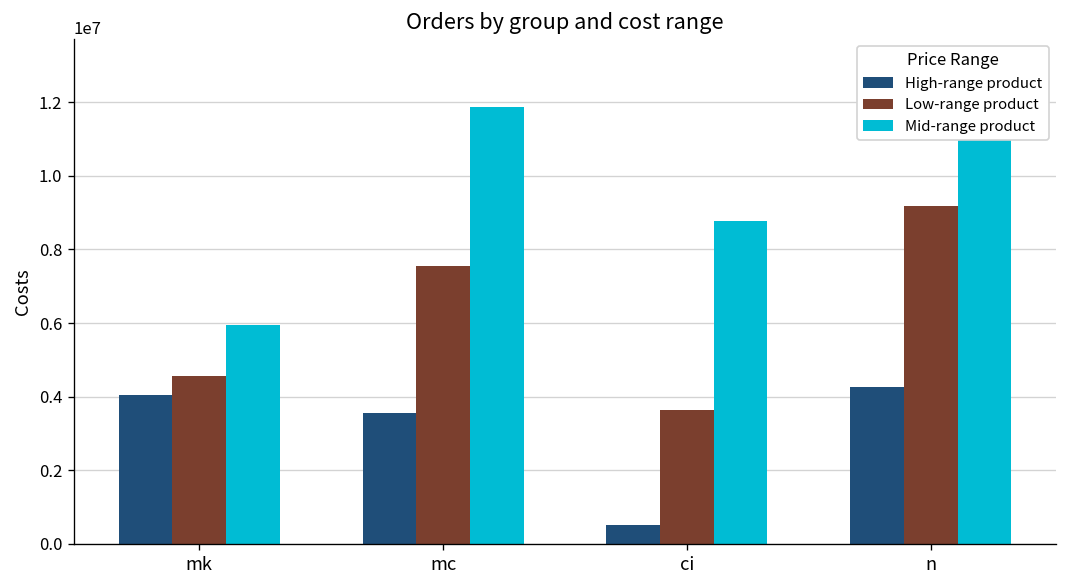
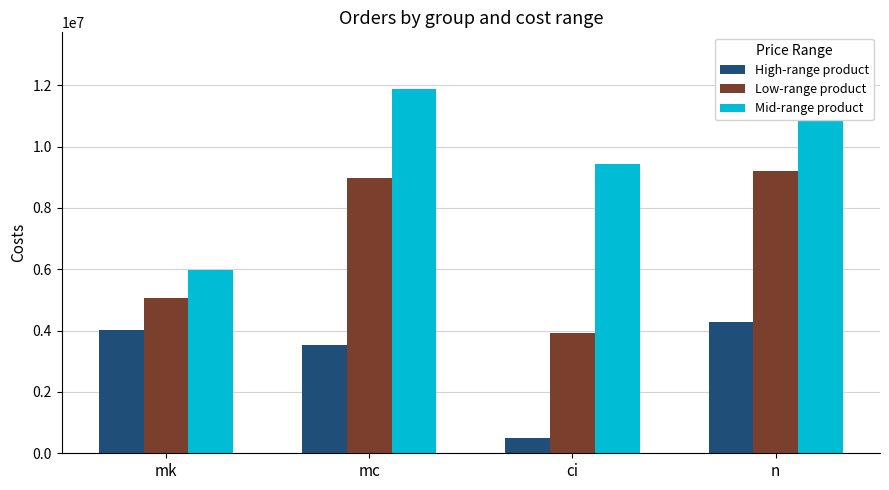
Low-range product, mk: 4600000 -> 5100000
Low-range product, mc: 7500000 -> 9000000
Low-range product, ci: 3600000 -> 3900000
Mid-range product, ci: 8800000 -> 9400000
